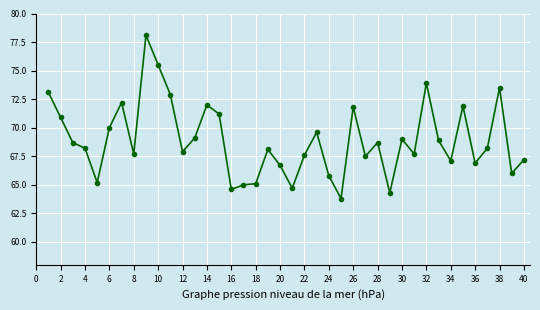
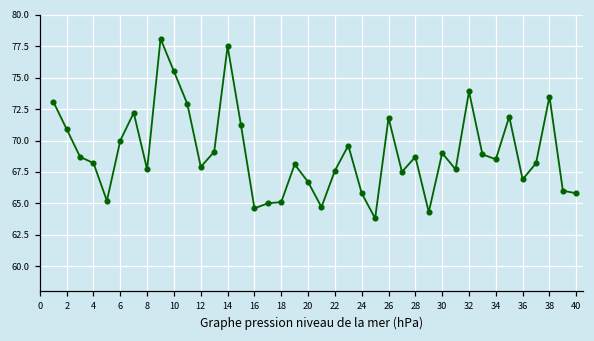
14: 72.0 -> 77.5
34: 67.1 -> 68.5
40: 67.2 -> 65.8
